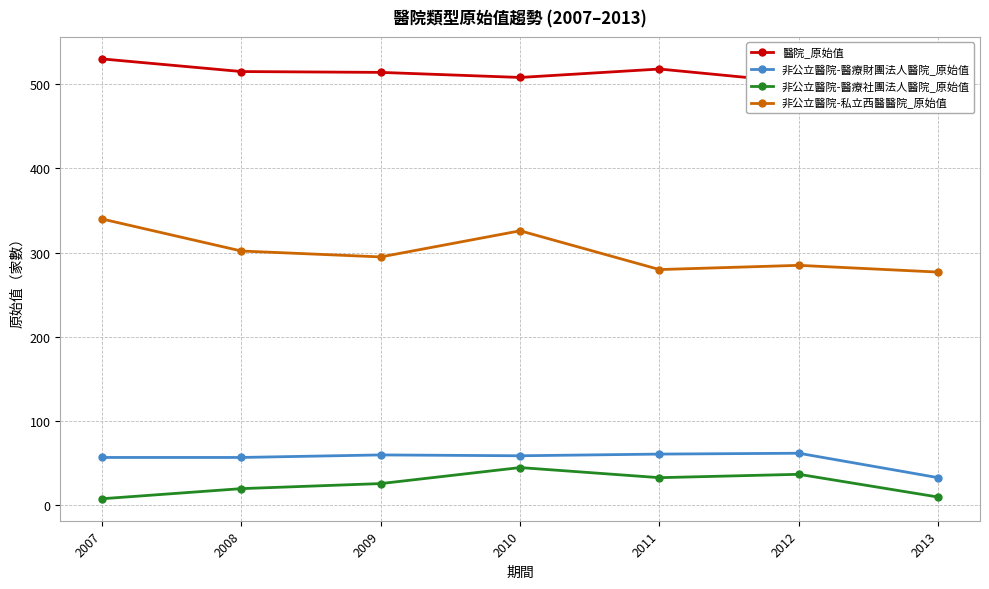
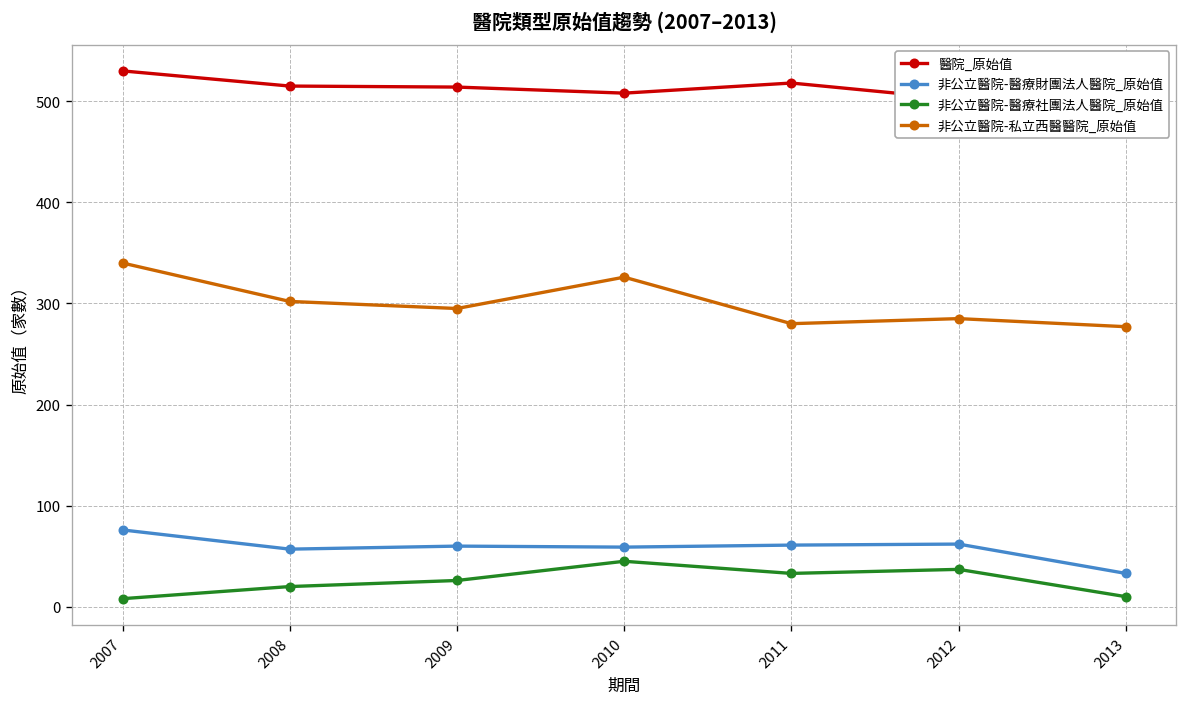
非公立醫院-醫療財團法人醫院_原始值, 2007: 60 -> 80
